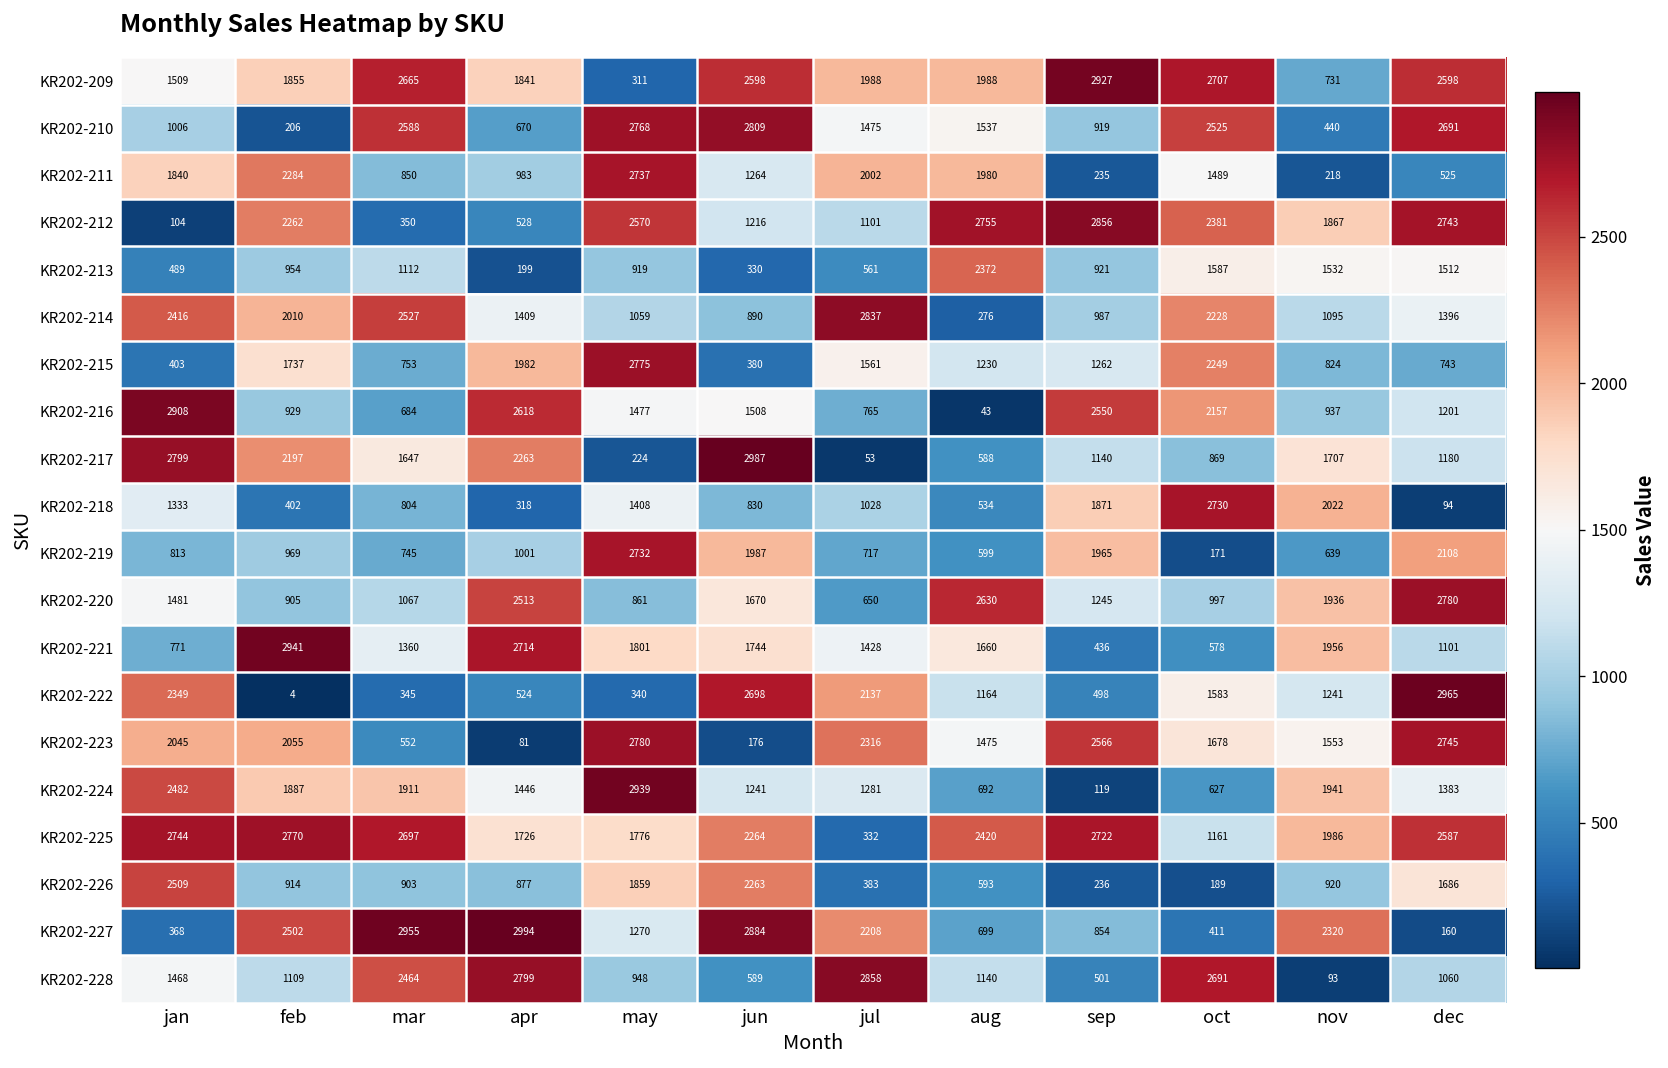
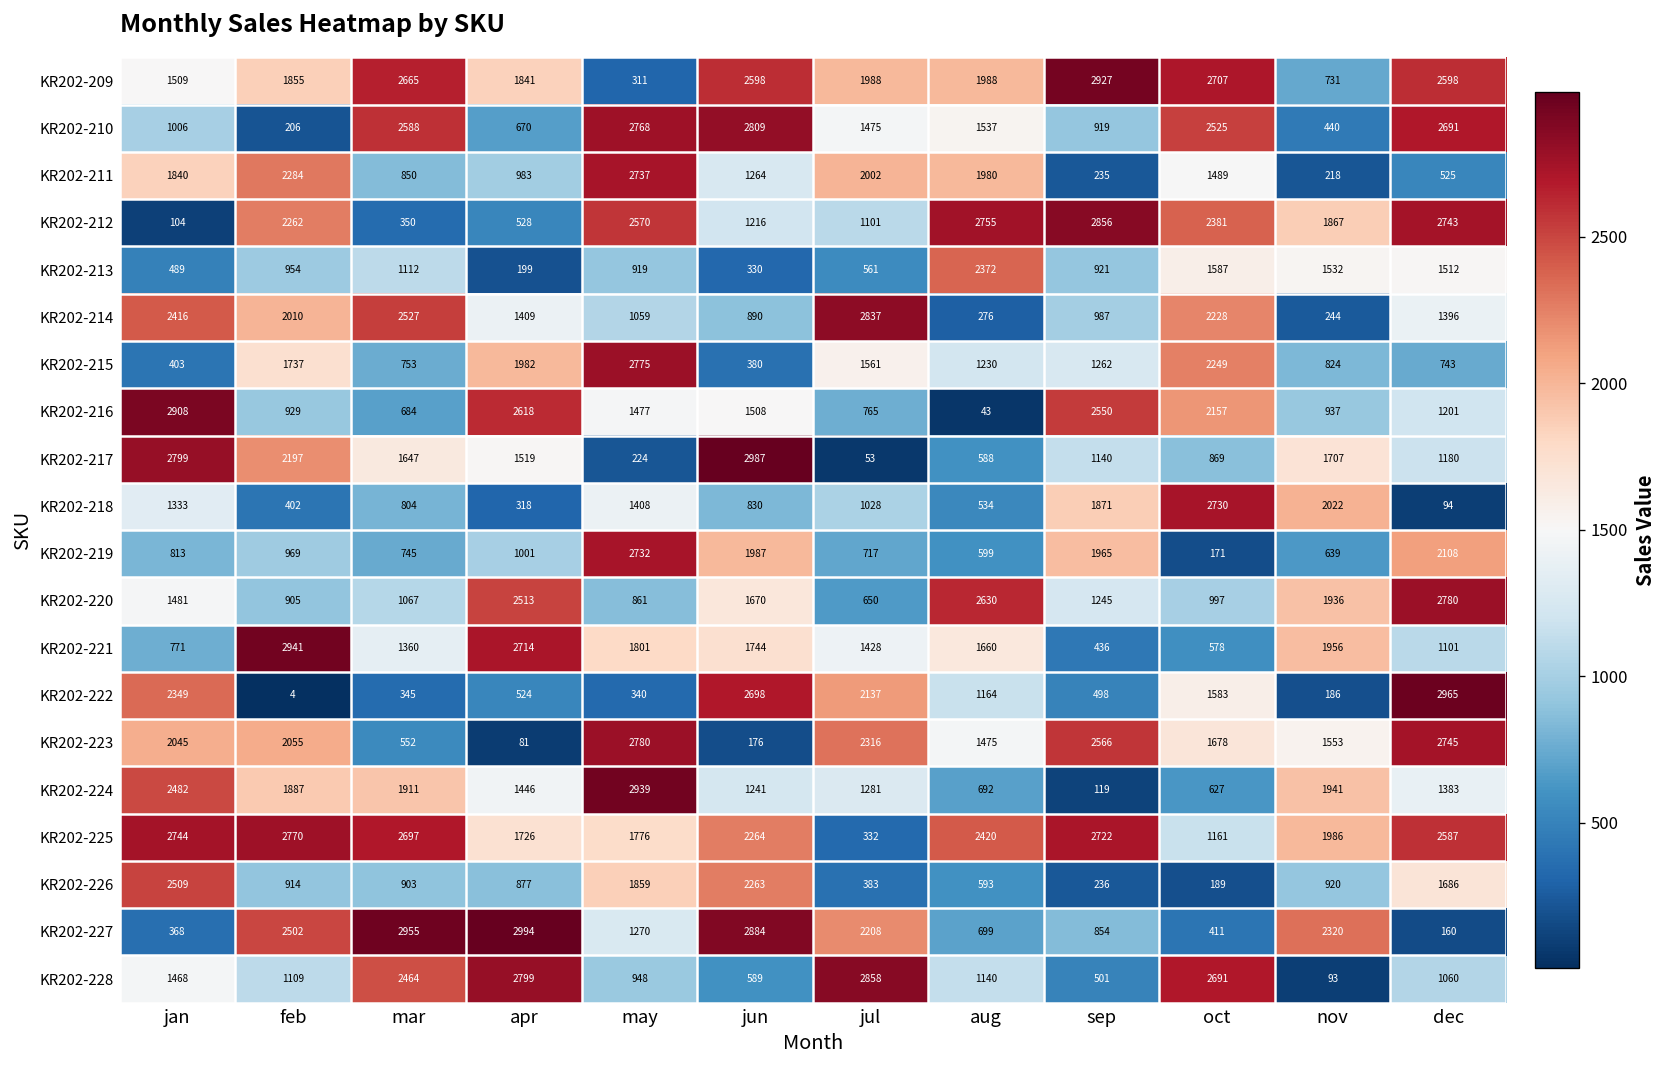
KR202-214, nov: 1095 -> 244
KR202-217, apr: 2263 -> 1519
KR202-222, nov: 1241 -> 186
